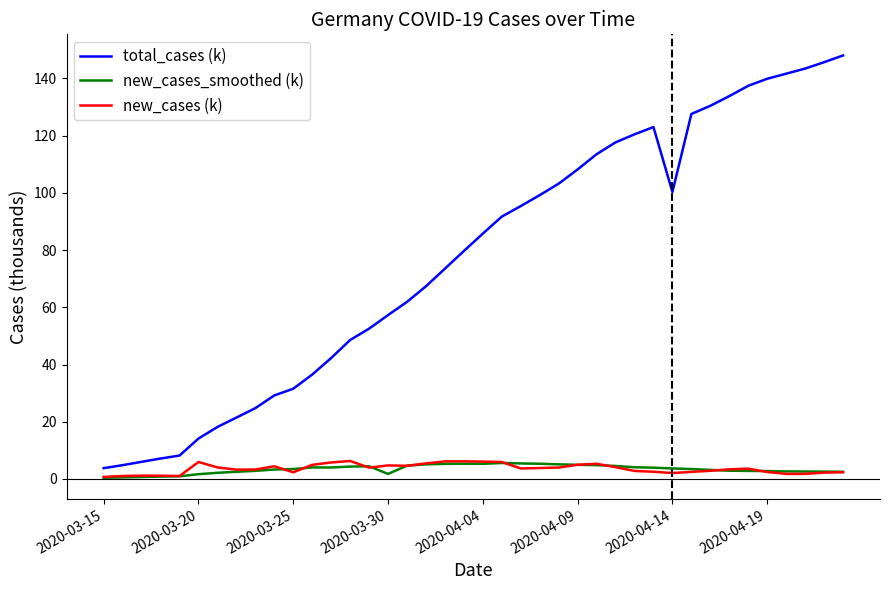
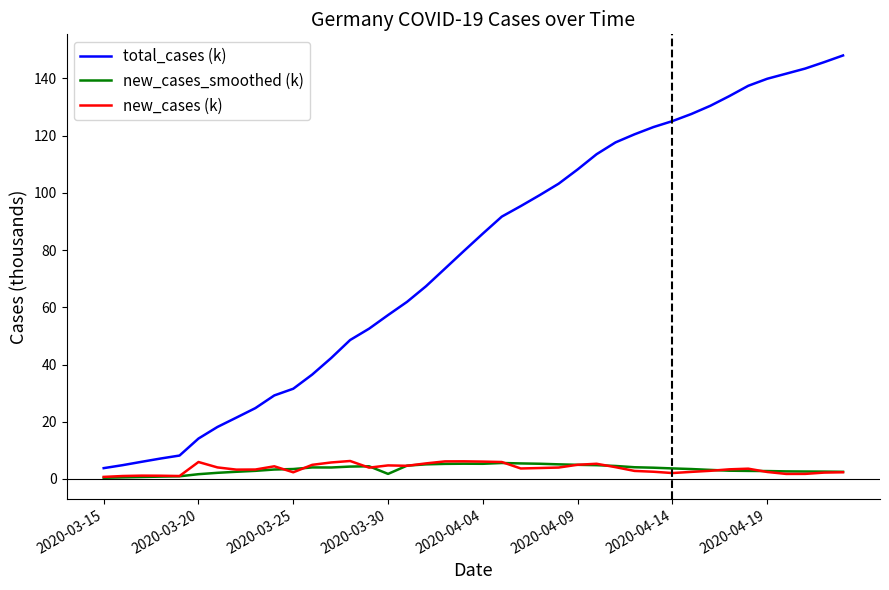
total_cases (k), 2020-04-14: 100 -> 125
